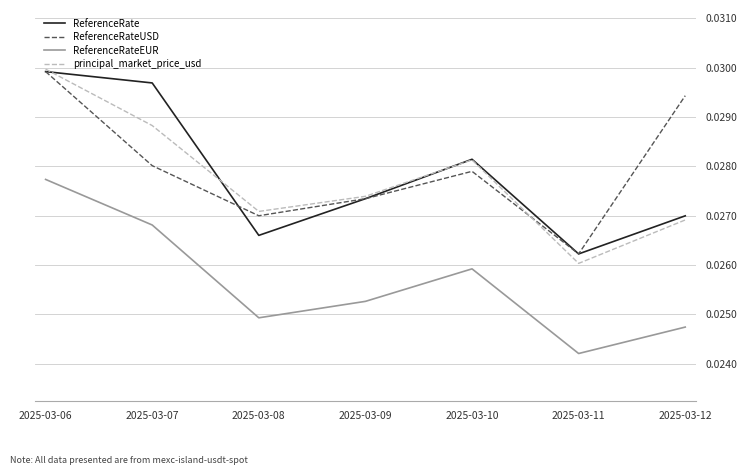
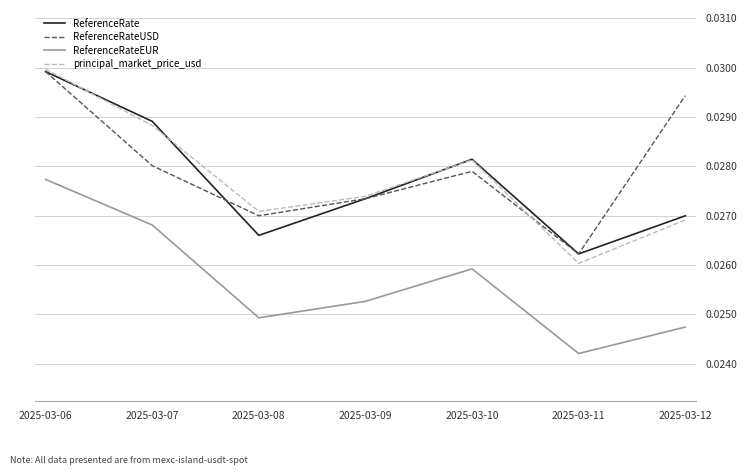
ReferenceRate, 2025-03-07: 0.0297 -> 0.0289
